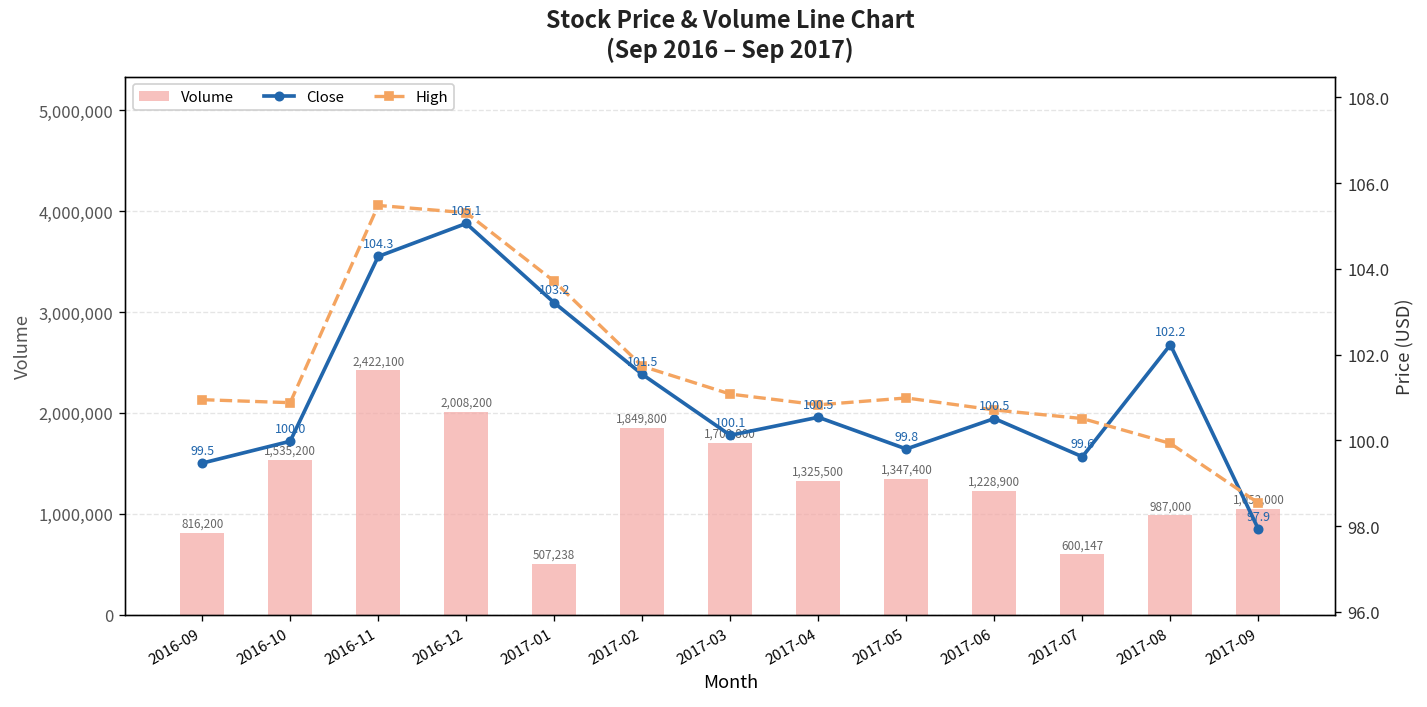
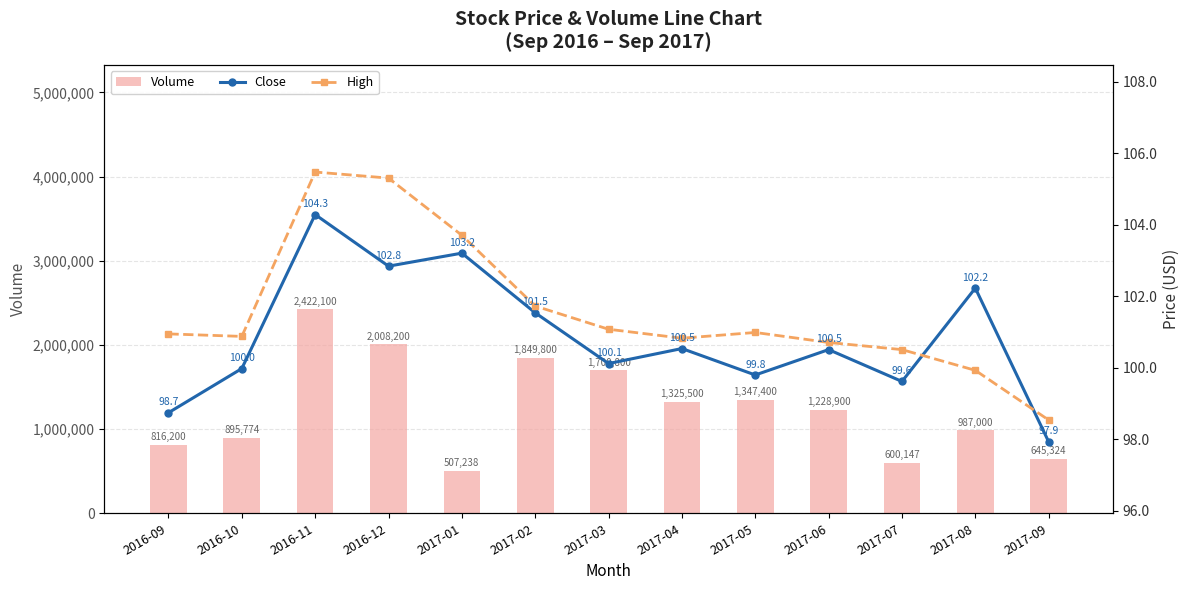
Volume, 2016-10: 1,535,200 -> 895,774
Volume, 2017-09: 1,053,000 -> 645,324
Close, 2016-09: 99.5 -> 98.7
Close, 2016-12: 105.1 -> 102.8
